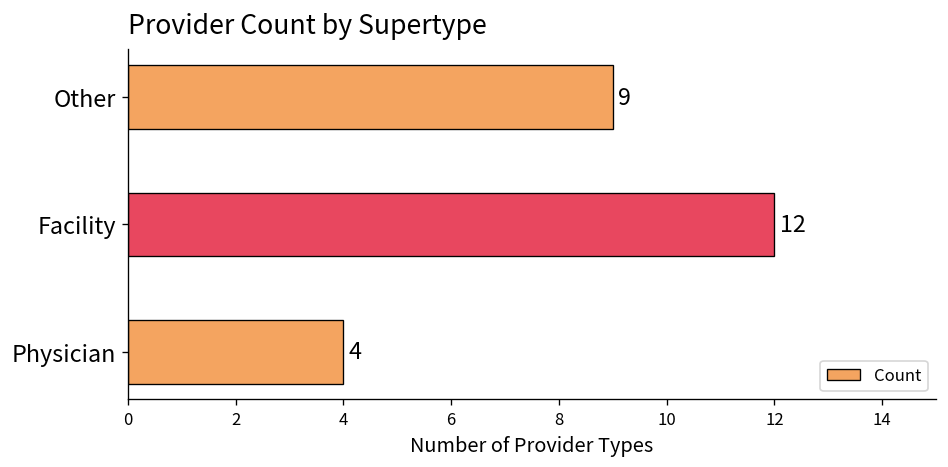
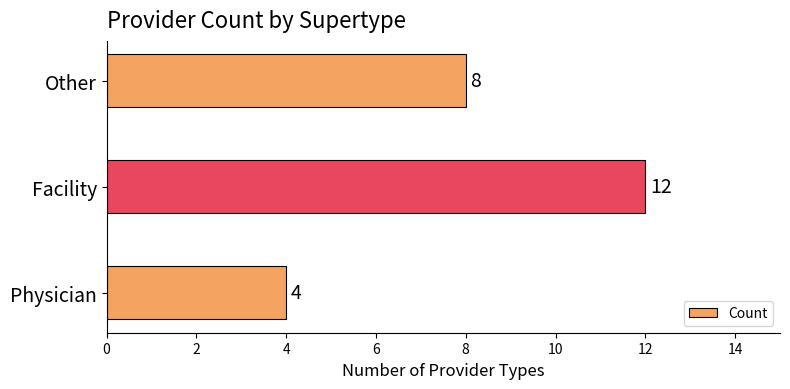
Other: 9 -> 8
